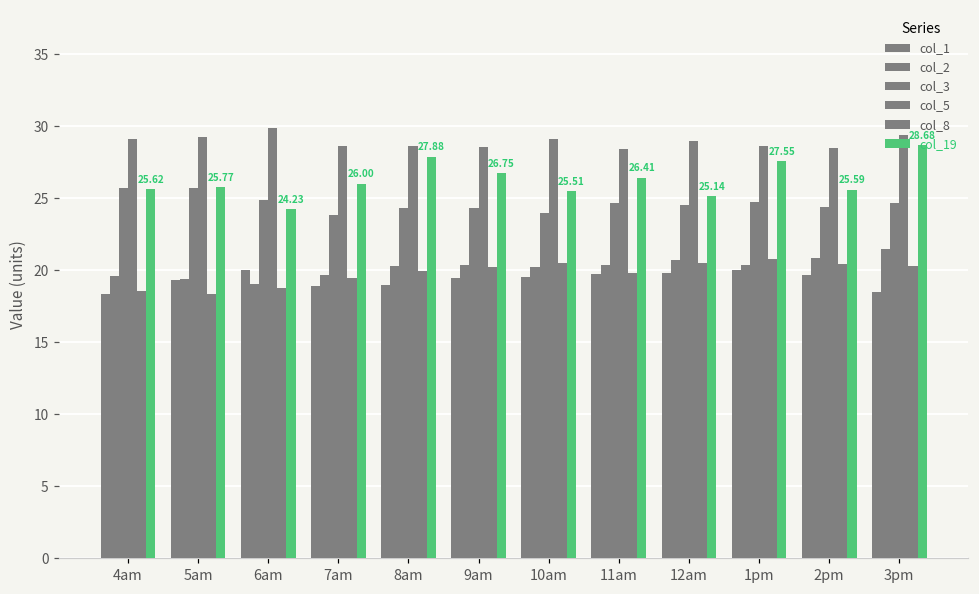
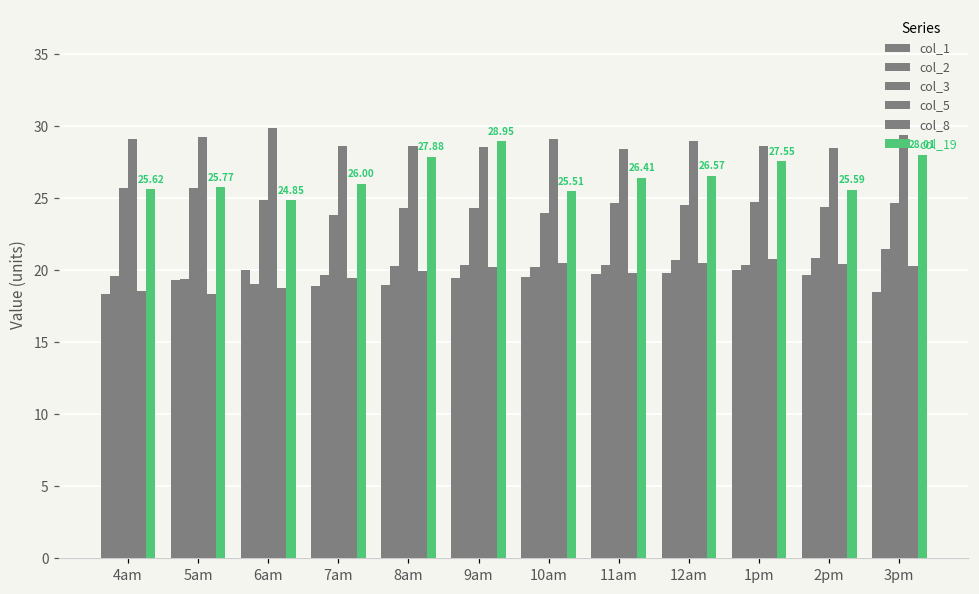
col_19, 6am: 24.23 -> 24.85
col_19, 9am: 26.75 -> 28.95
col_19, 12am: 25.14 -> 26.57
col_19, 3pm: 28.68 -> 28.01
